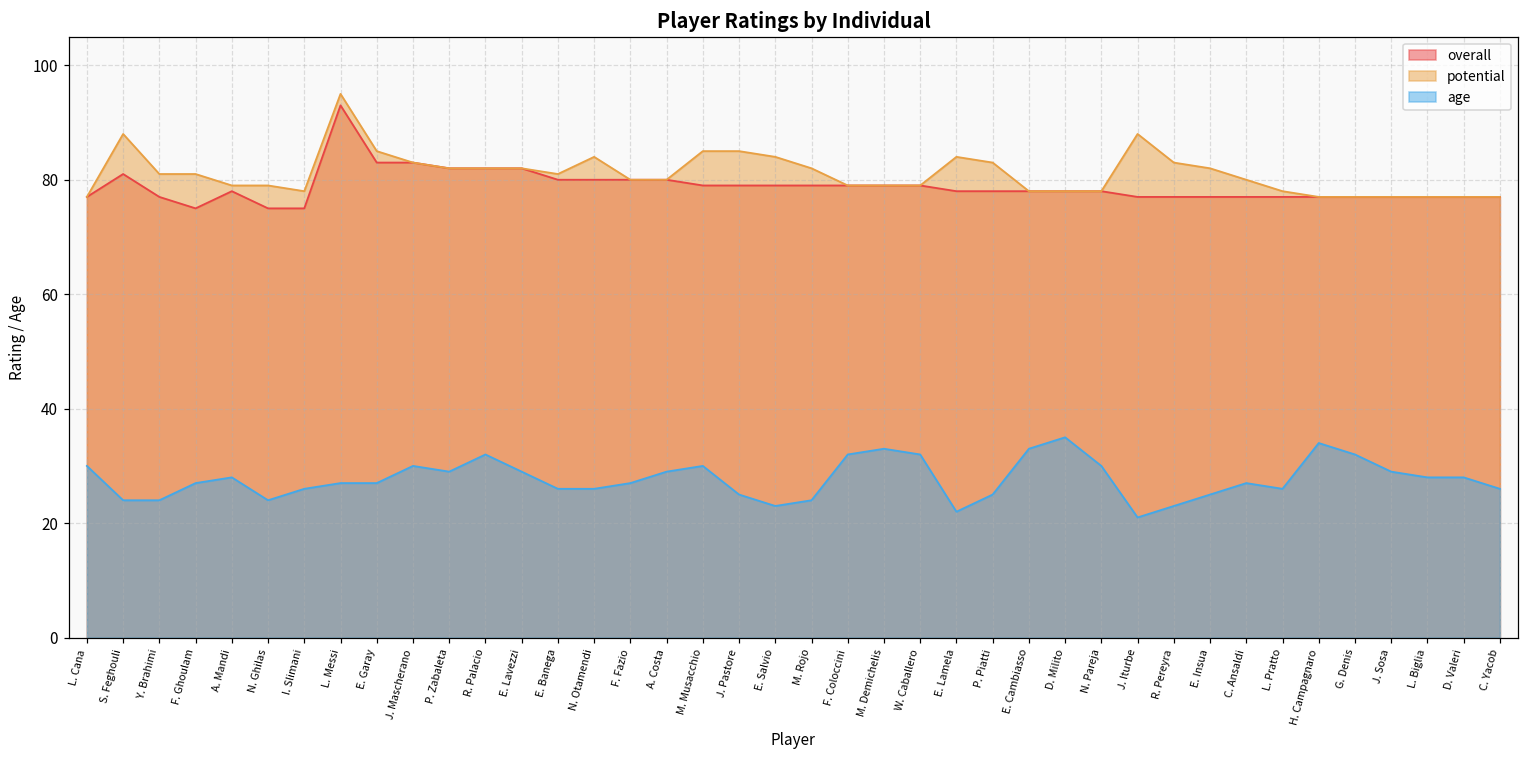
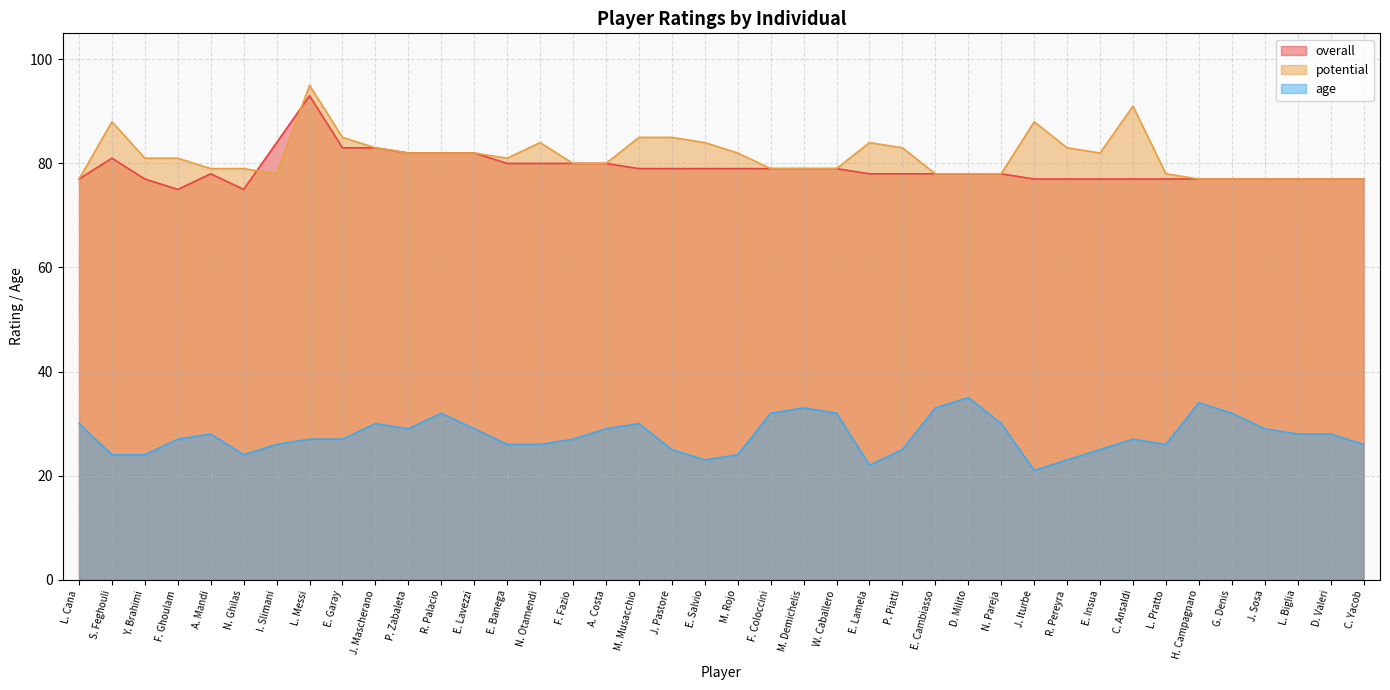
overall, I. Slimani: 75 -> 84
potential, C. Ansaldi: 80 -> 91
